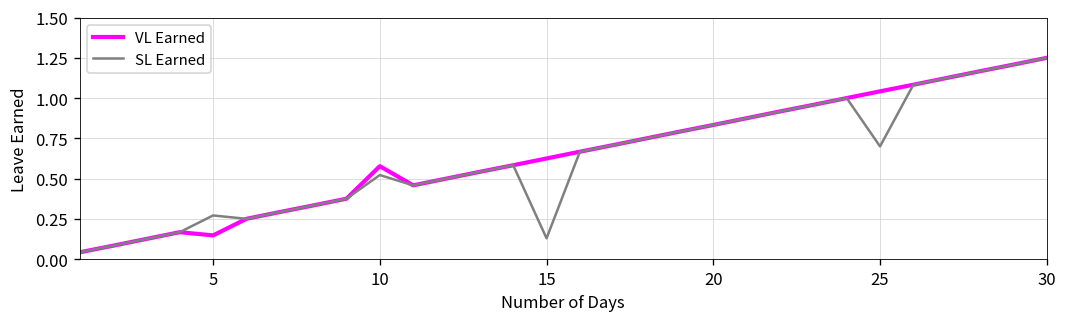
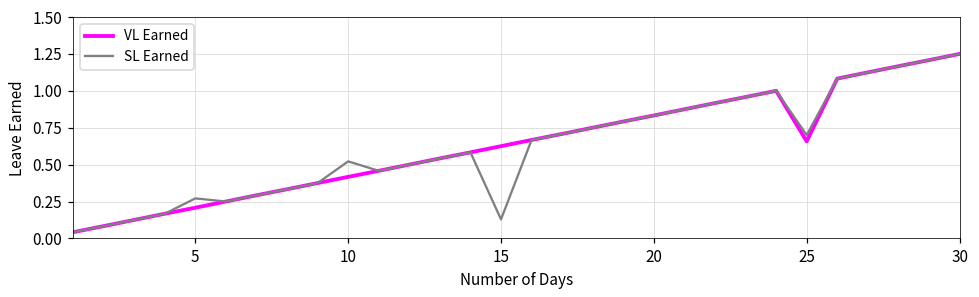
VL Earned, 5: 0.15 -> 0.21
VL Earned, 10: 0.58 -> 0.42
VL Earned, 25: 1.04 -> 0.66
